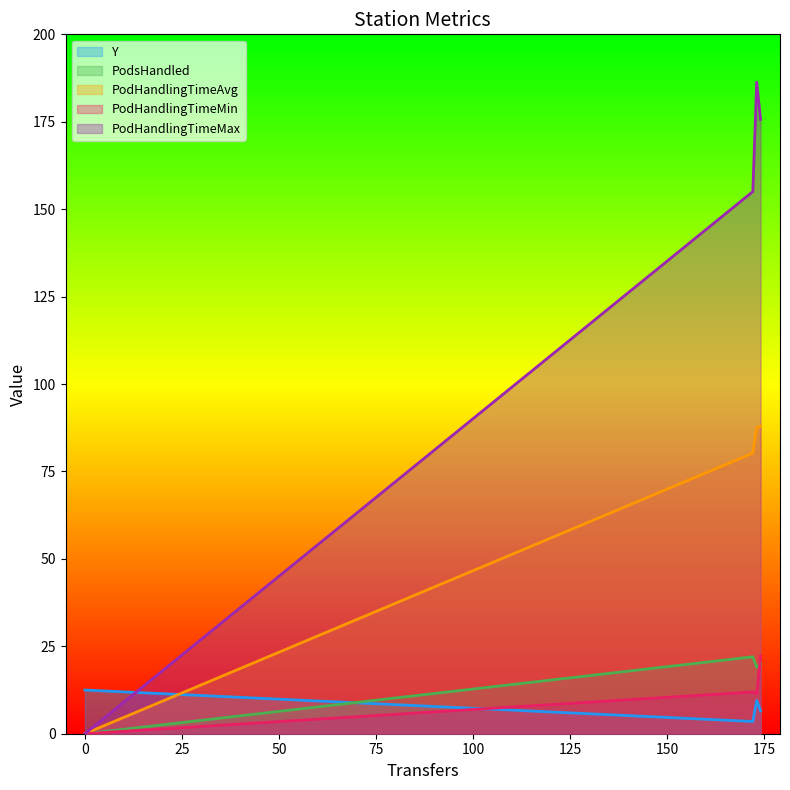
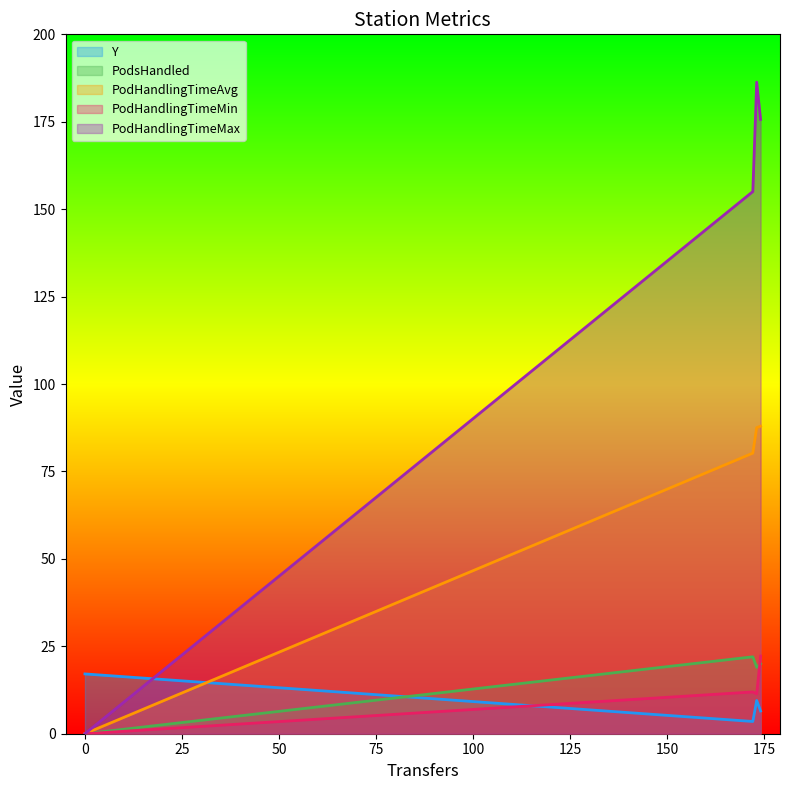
Y, 0: 13 -> 17
